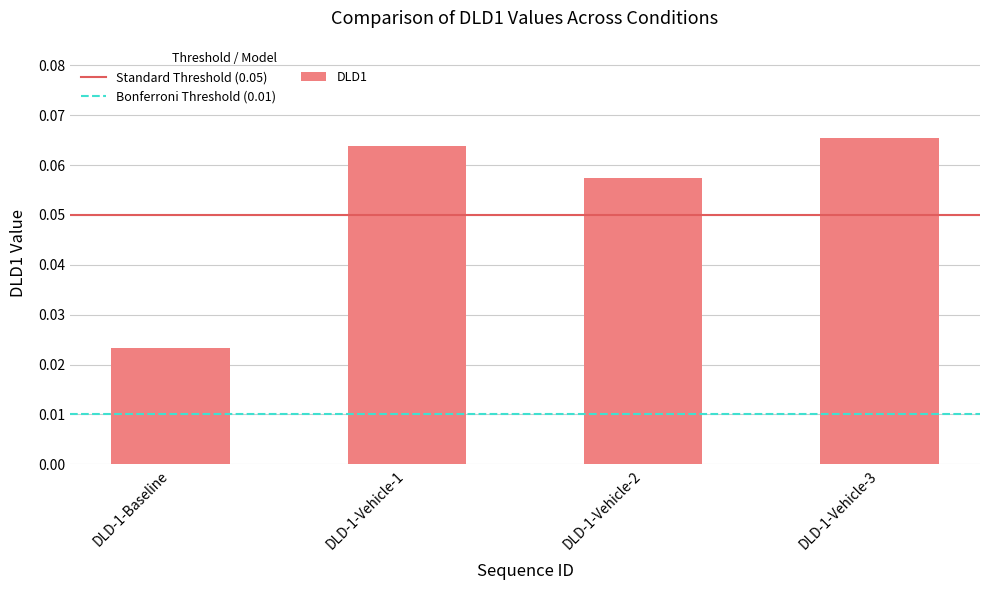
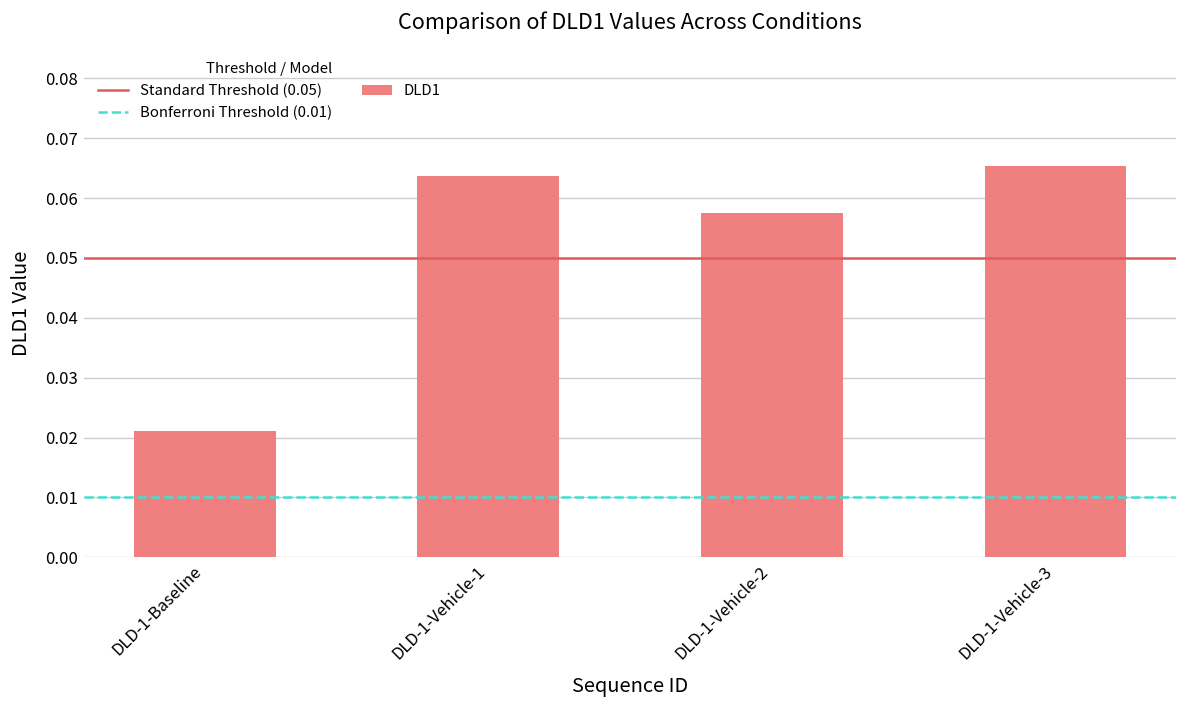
DLD-1-Baseline: 0.023 -> 0.021
